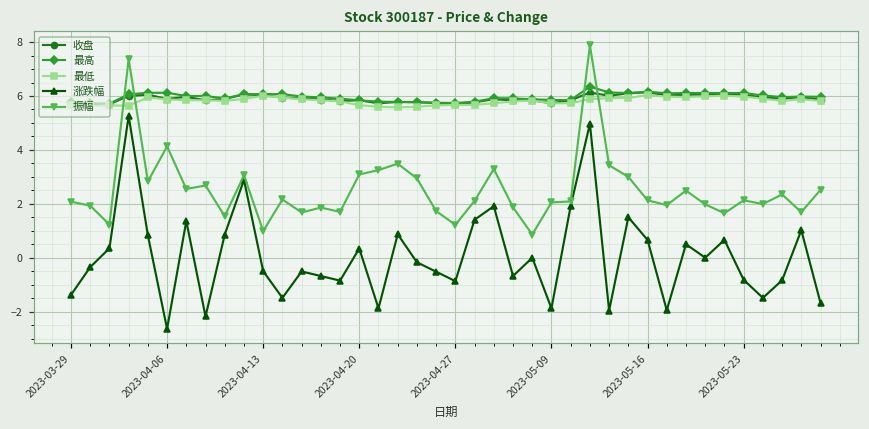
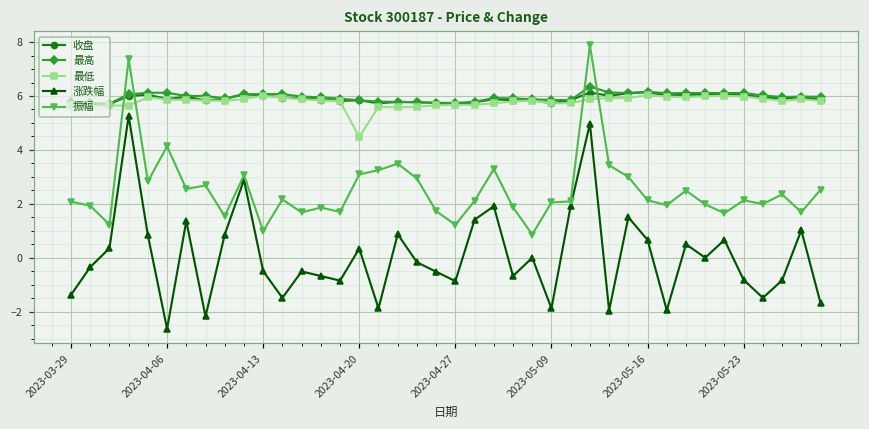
最低, 2023-04-20: 5.7 -> 4.5
